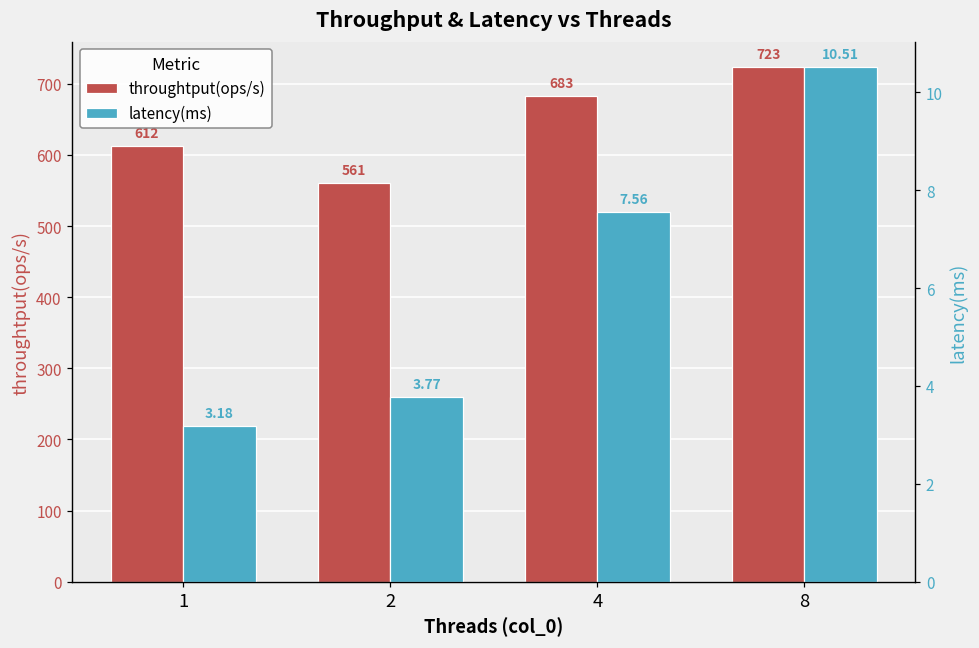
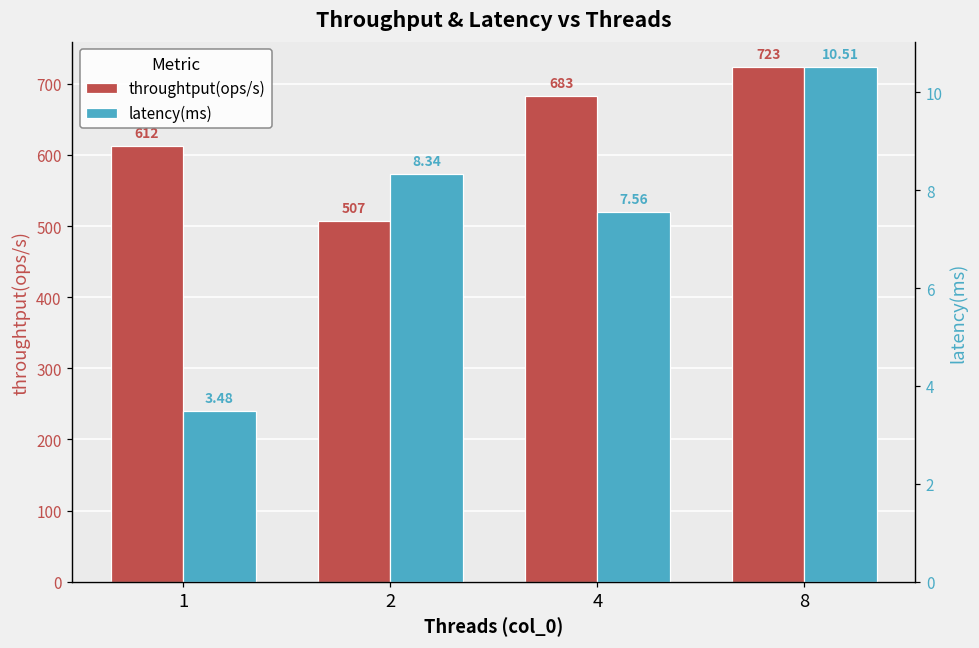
throughtput(ops/s), 2: 561 -> 507
latency(ms), 1: 3.18 -> 3.48
latency(ms), 2: 3.77 -> 8.34
